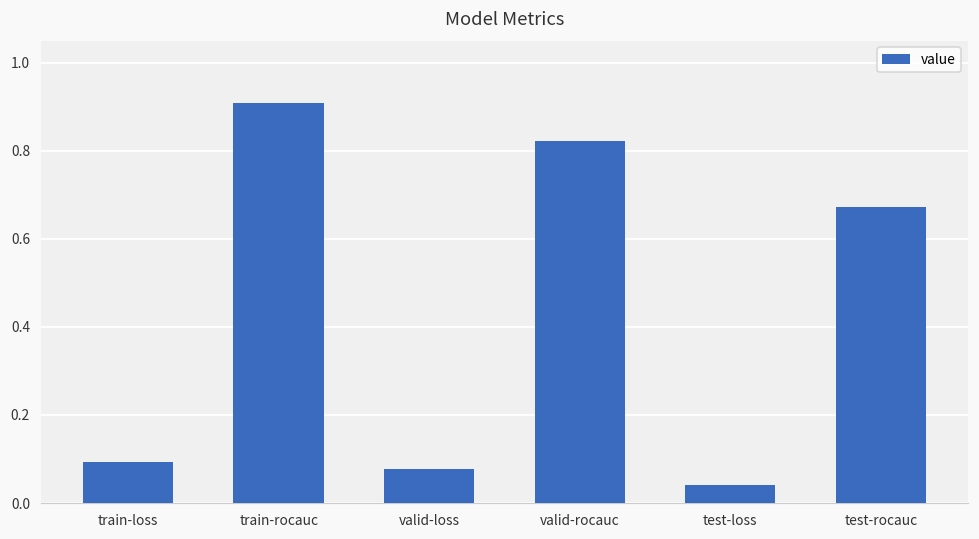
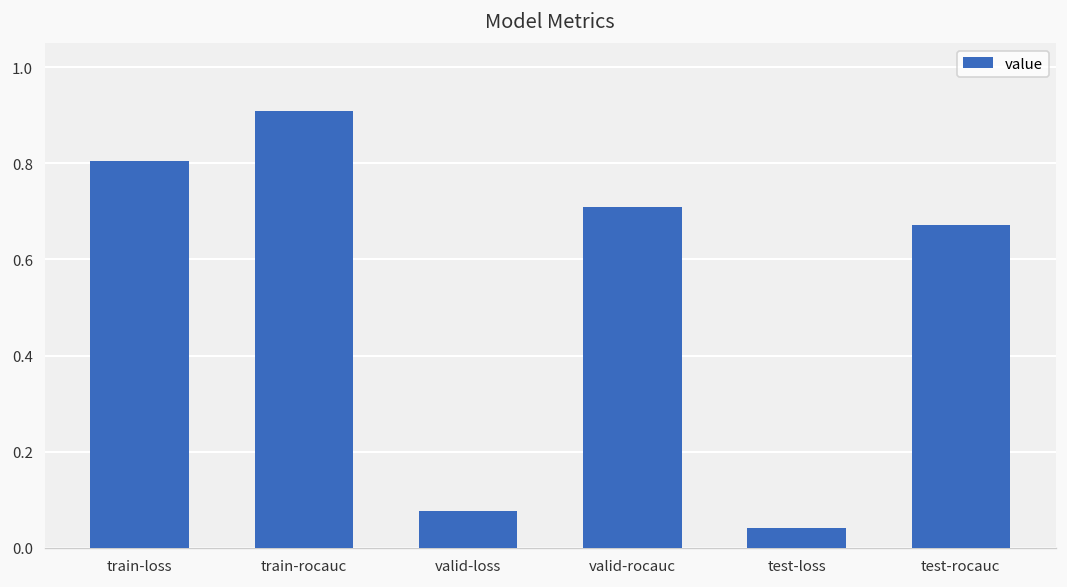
train-loss: 0.09 -> 0.81
valid-rocauc: 0.82 -> 0.71
